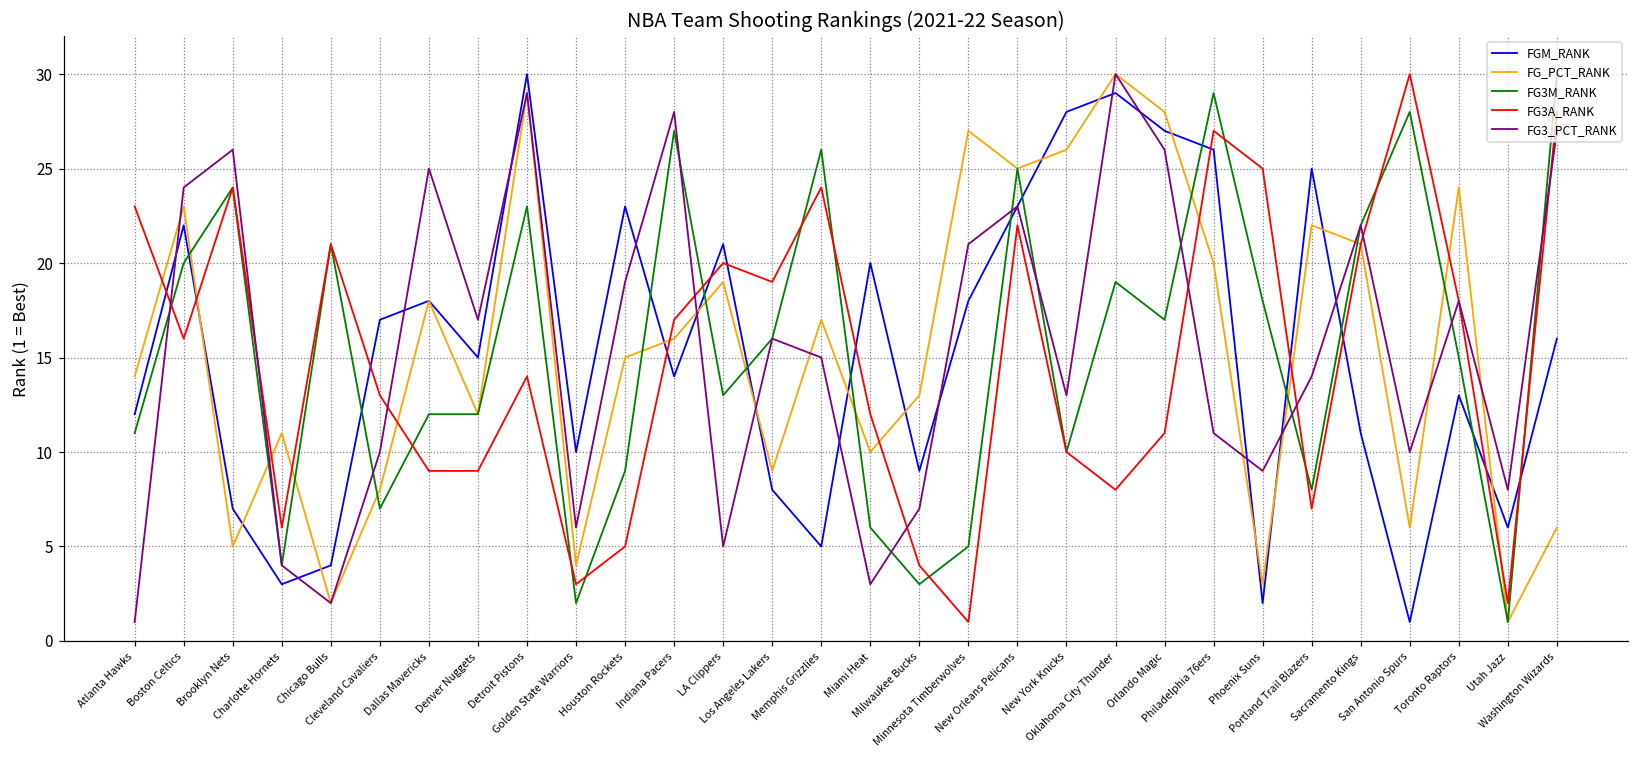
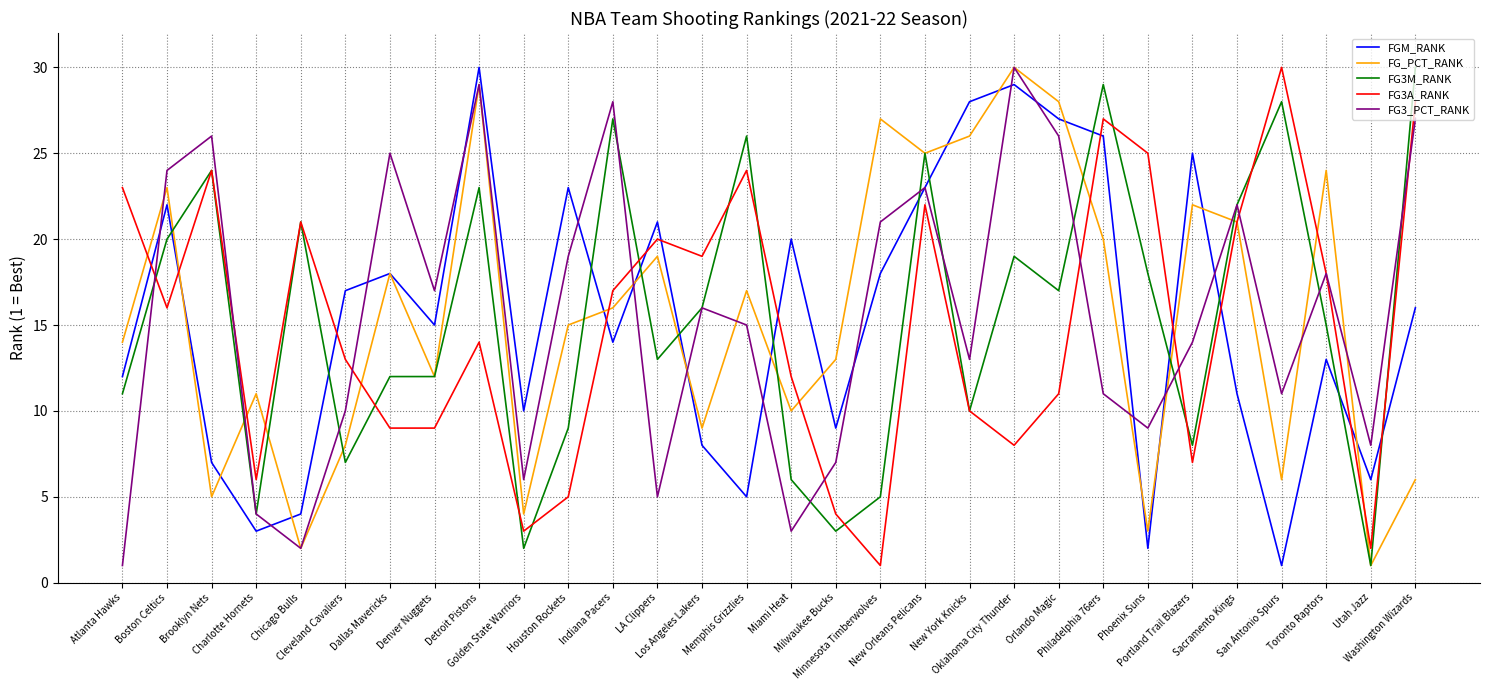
FG3_PCT_RANK, San Antonio Spurs: 10 -> 11
